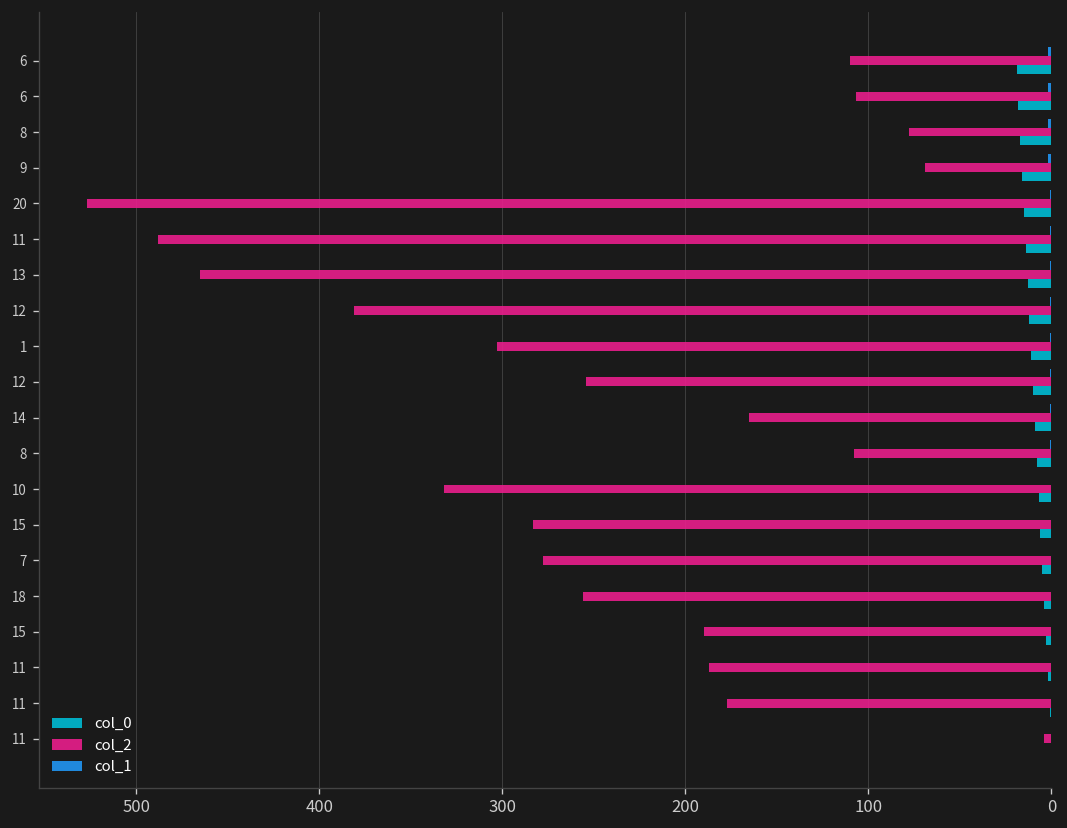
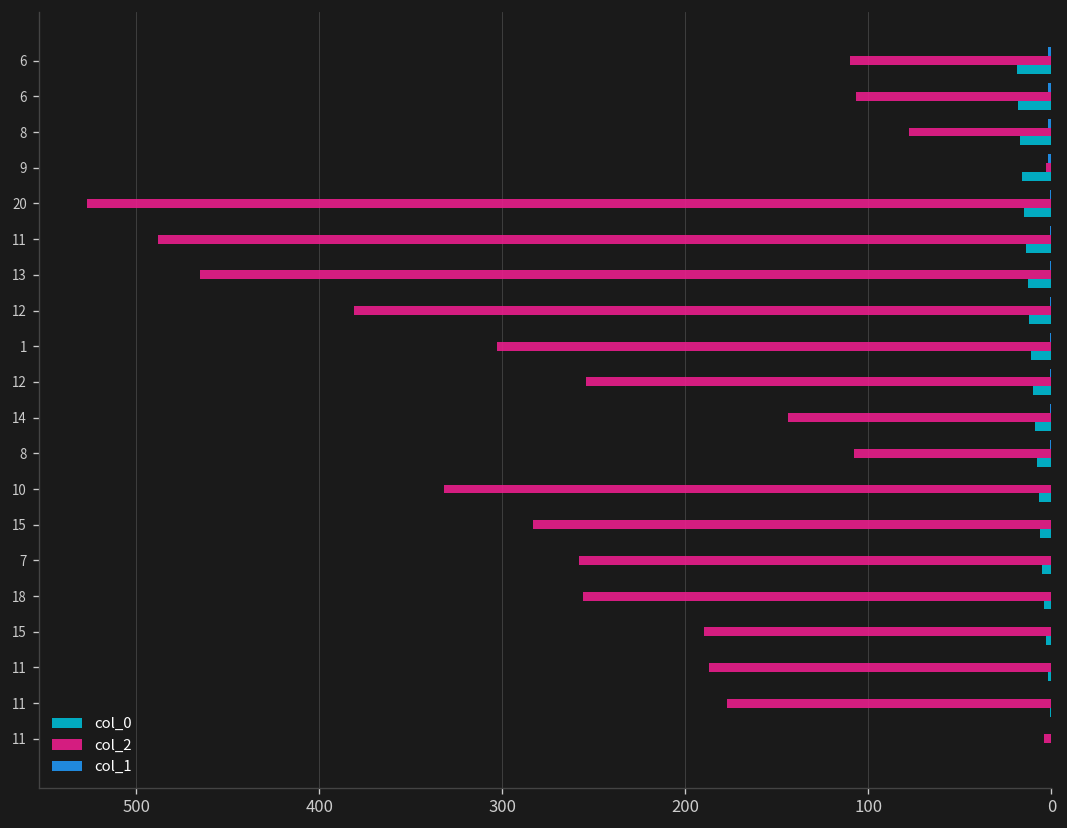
col_2, 9: 69 -> 3
col_2, 14: 165 -> 144
col_2, 7: 278 -> 258
